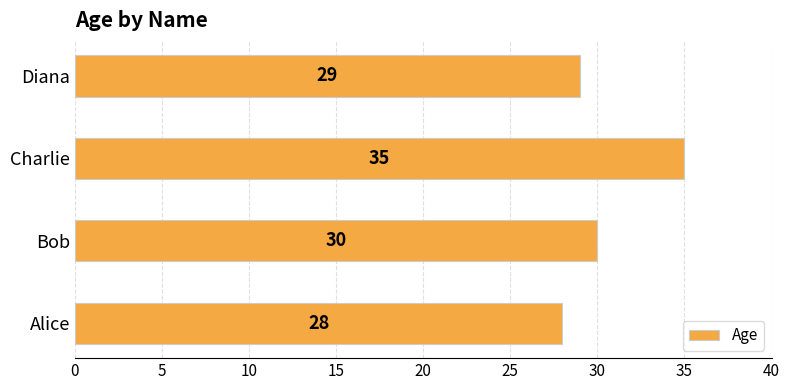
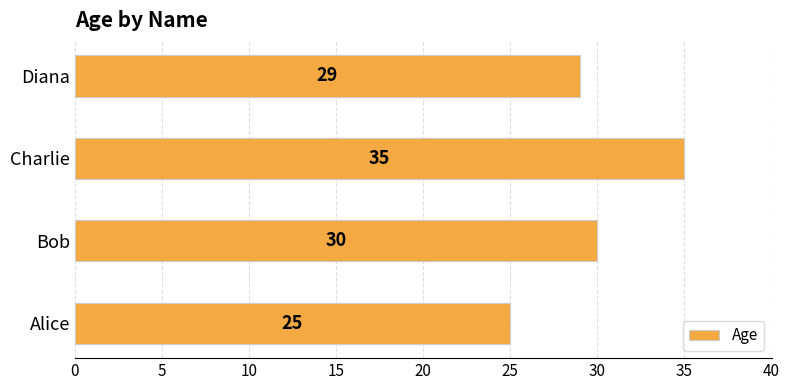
Alice: 28 -> 25
